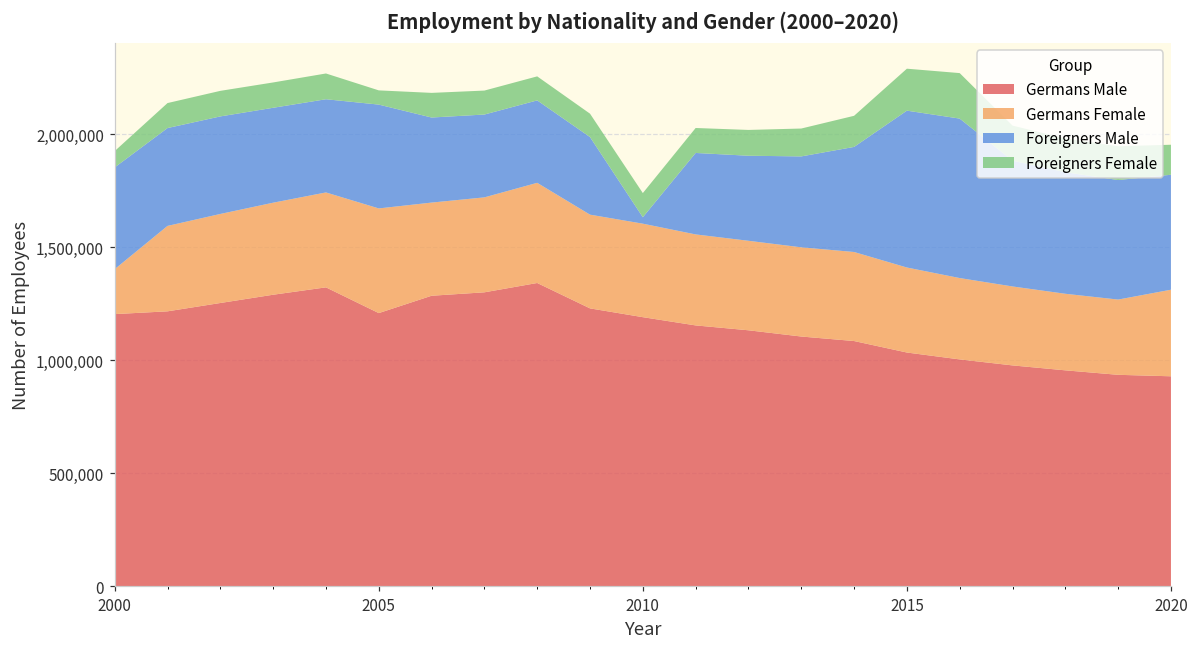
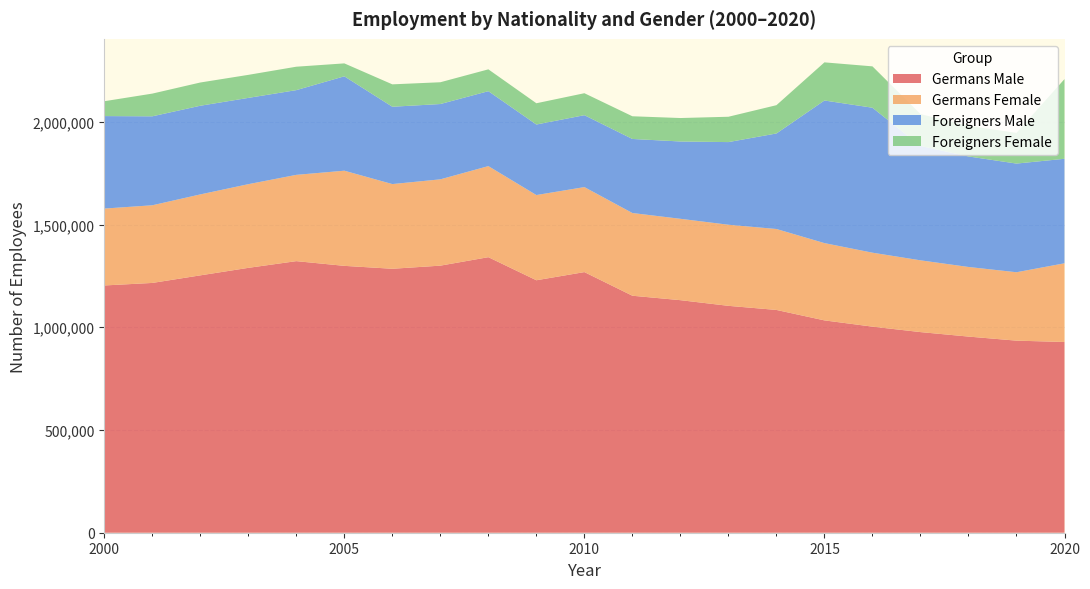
Germans Female, 2000: 200,000 -> 370,000
Germans Male, 2005: 1,210,000 -> 1,300,000
Germans Male, 2010: 1,190,000 -> 1,270,000
Foreigners Male, 2010: 30,000 -> 350,000
Foreigners Female, 2020: 130,000 -> 390,000
